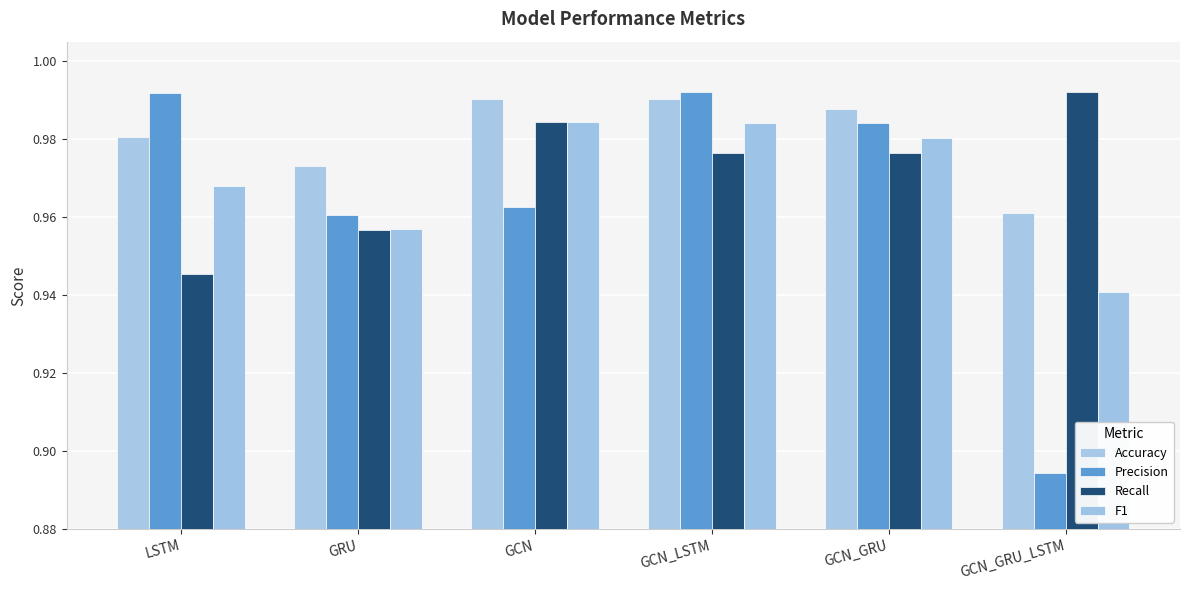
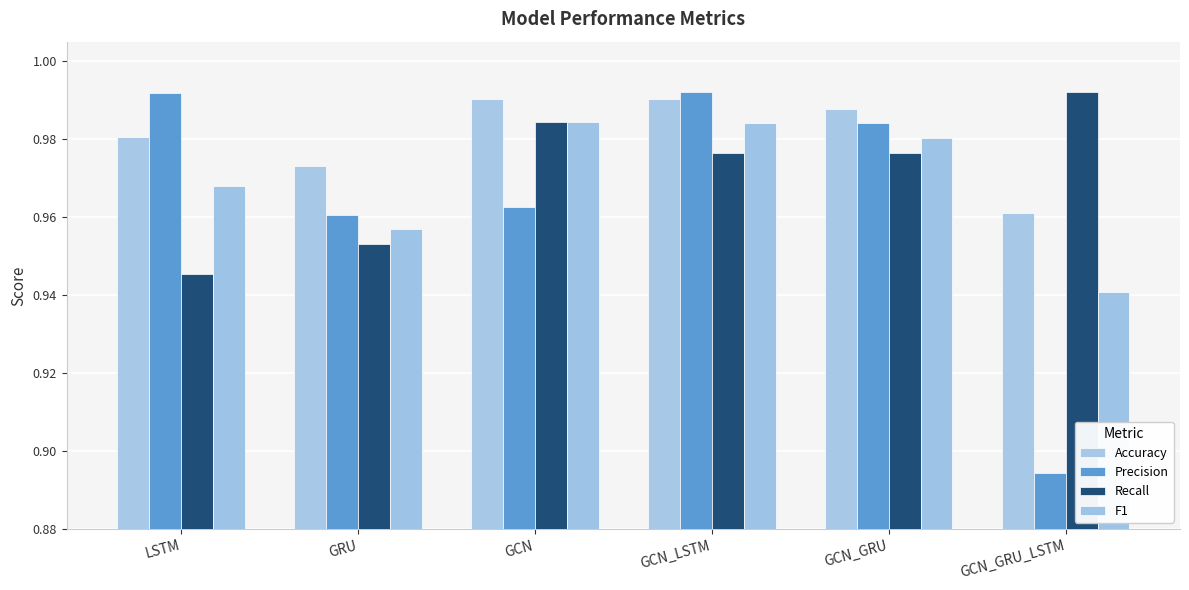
Recall, GRU: 0.957 -> 0.953
